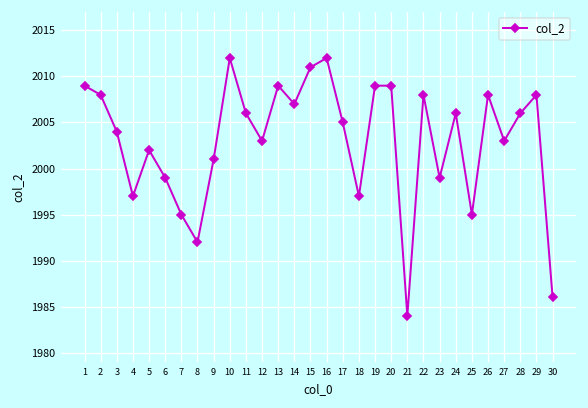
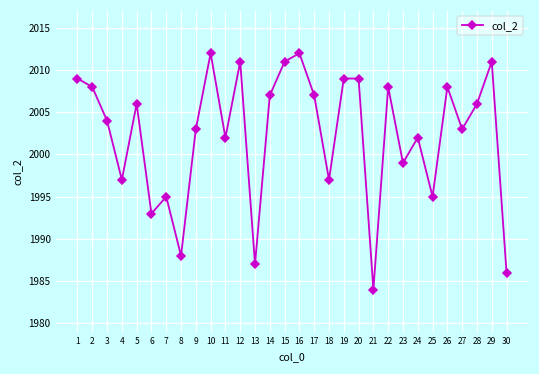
5: 2002 -> 2006
6: 1999 -> 1993
8: 1992 -> 1988
9: 2001 -> 2003
11: 2006 -> 2002
12: 2003 -> 2011
13: 2009 -> 1987
17: 2005 -> 2007
24: 2006 -> 2002
29: 2008 -> 2011
